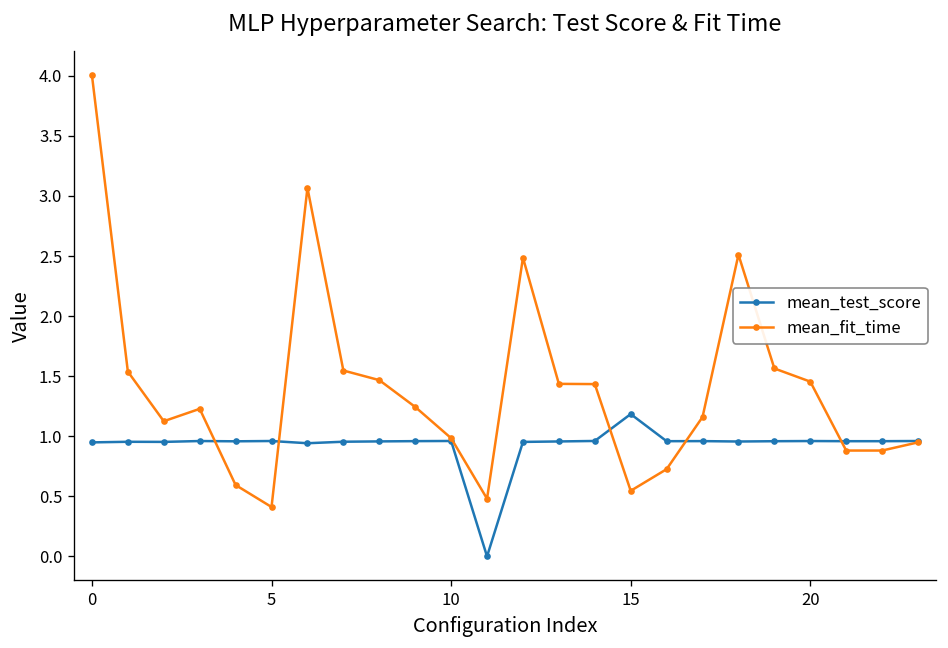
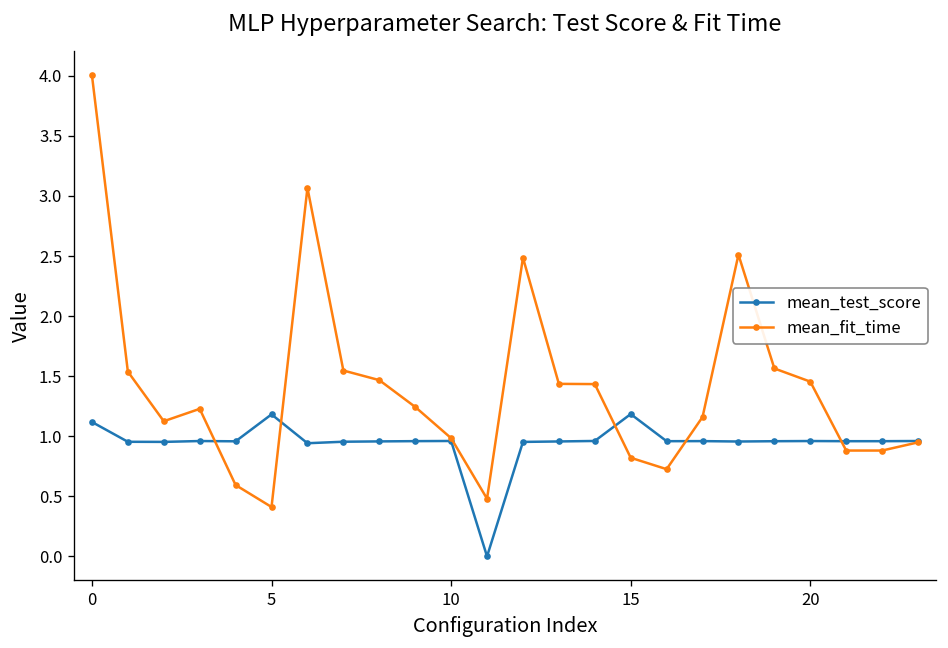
mean_test_score, 0: 0.95 -> 1.12
mean_test_score, 5: 0.96 -> 1.18
mean_fit_time, 15: 0.55 -> 0.82
